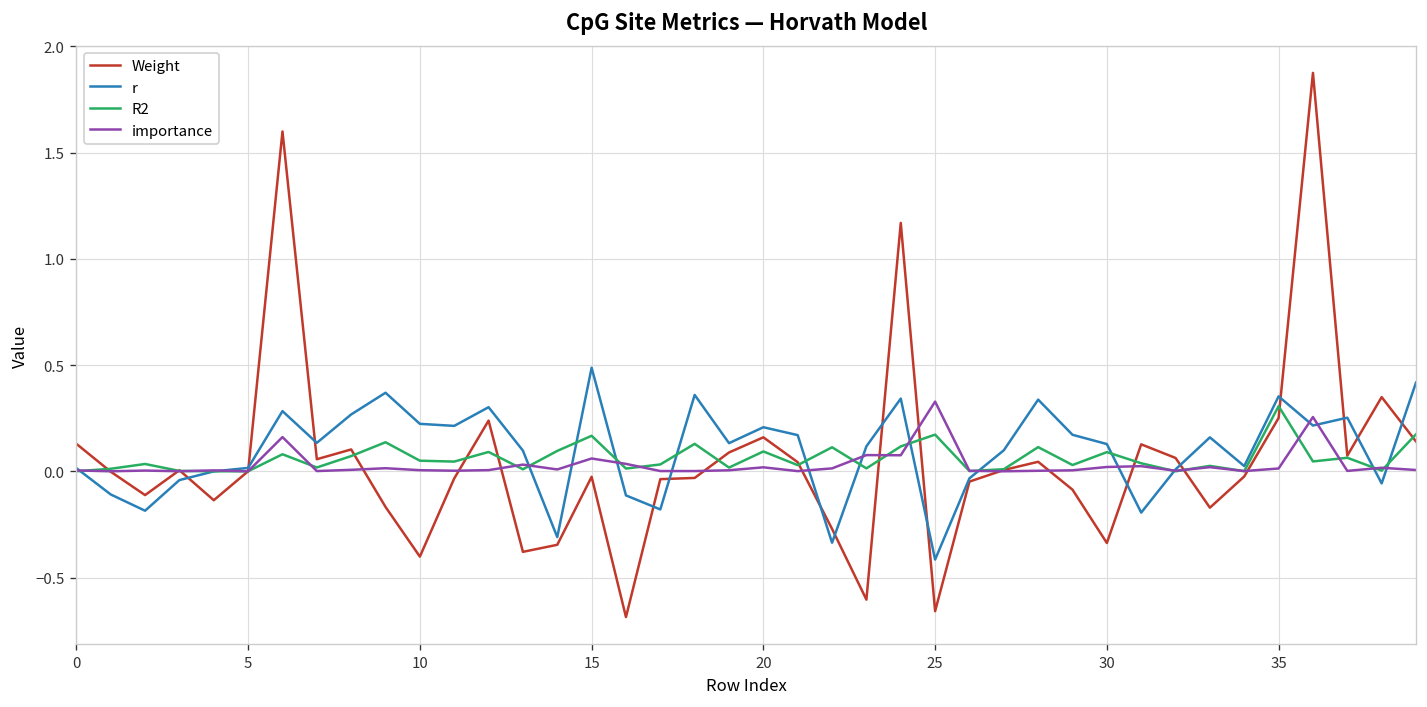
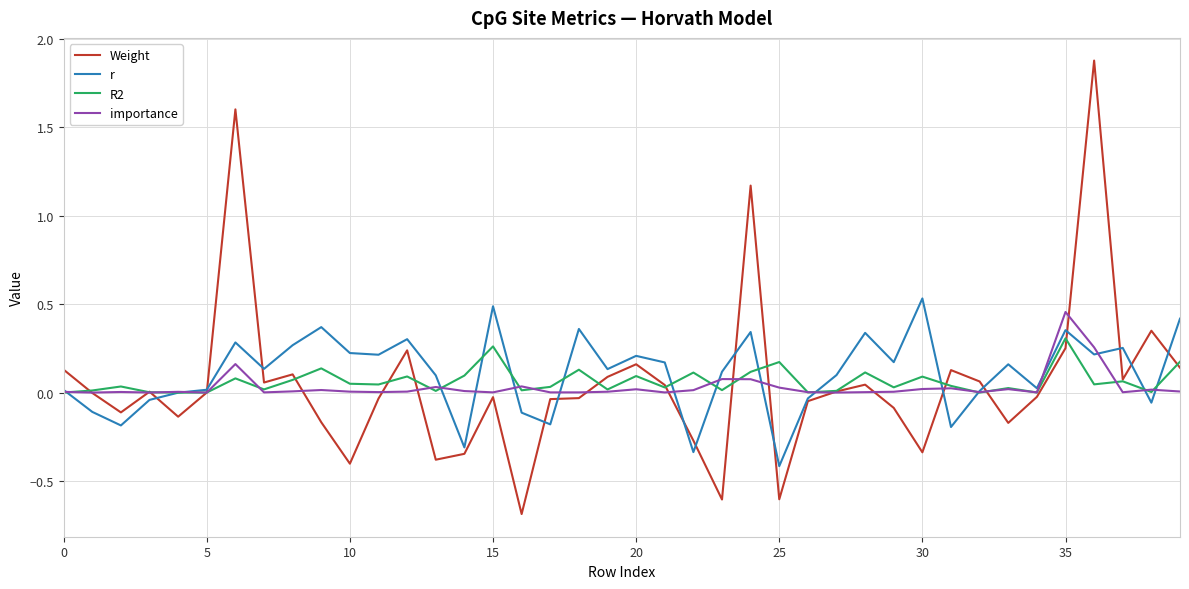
R2, 15: 0.17 -> 0.26
importance, 15: 0.06 -> 0.00
Weight, 25: -0.66 -> -0.60
importance, 25: 0.33 -> 0.03
r, 30: 0.13 -> 0.53
importance, 35: 0.01 -> 0.46
